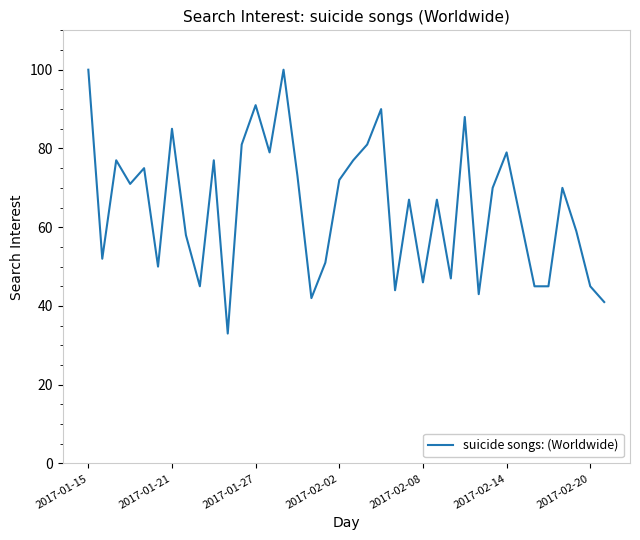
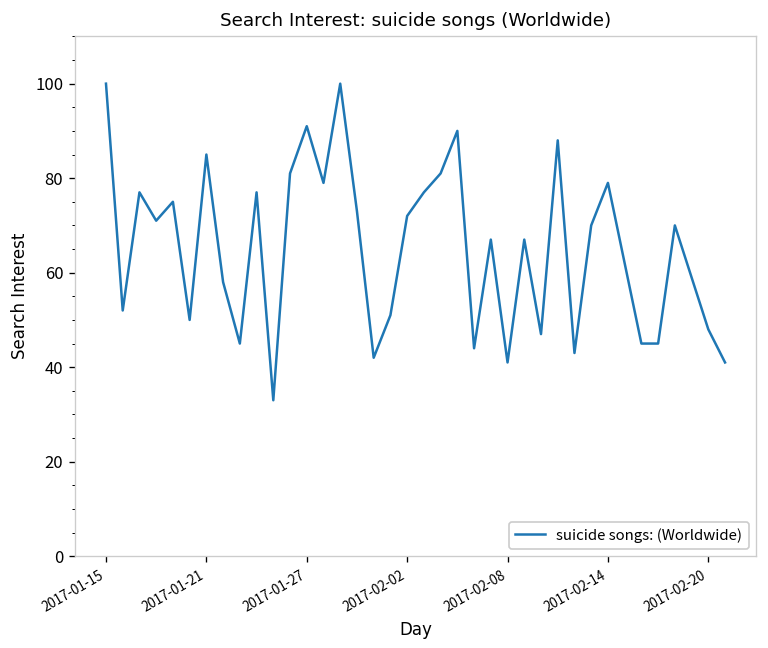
2017-02-08: 46 -> 41
2017-02-20: 45 -> 48
